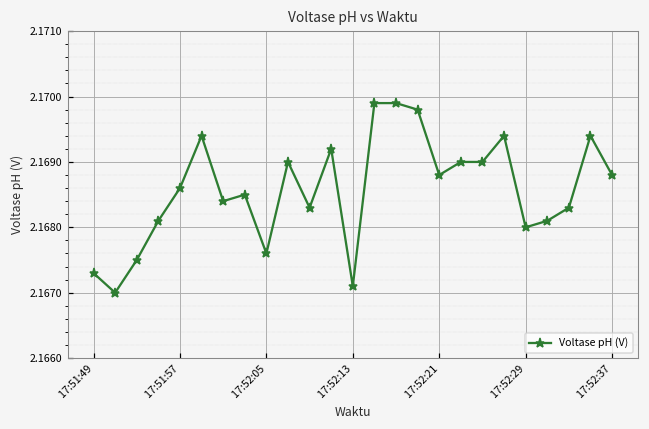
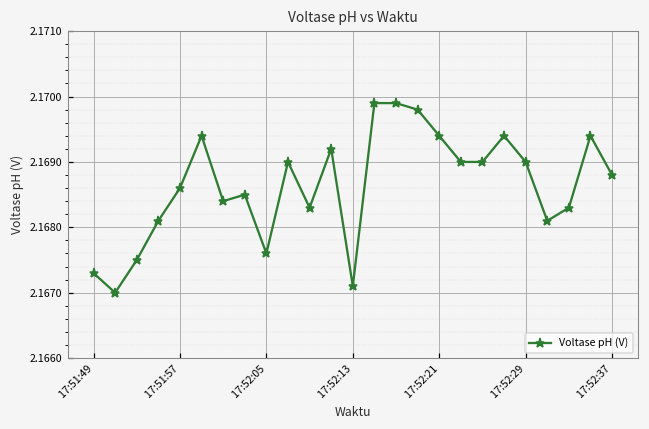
17:52:21: 2.1688 -> 2.1694
17:52:29: 2.168 -> 2.169
